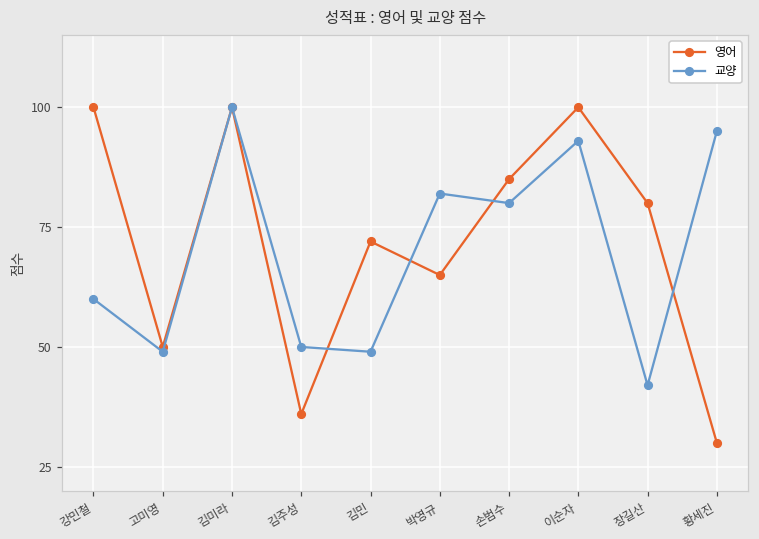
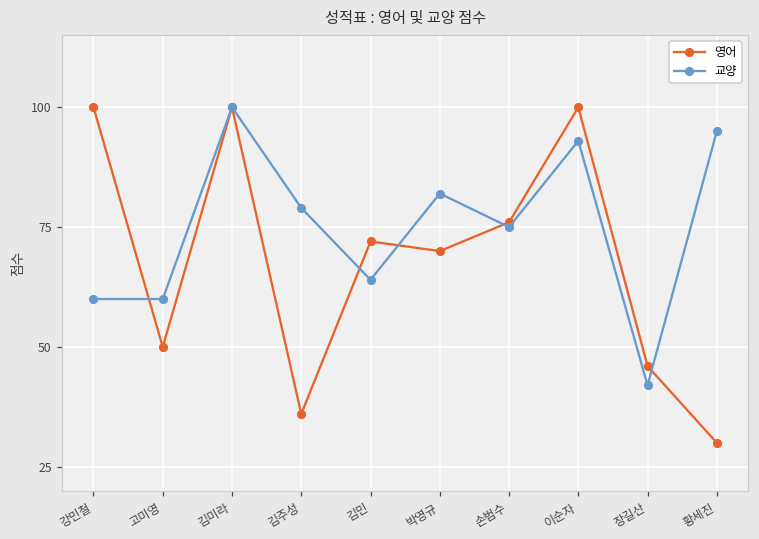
교양, 고미영: 49 -> 60
교양, 김주성: 50 -> 79
교양, 김민: 49 -> 64
영어, 박영규: 65 -> 70
영어, 손범수: 85 -> 76
교양, 손범수: 80 -> 75
영어, 장길산: 80 -> 46
